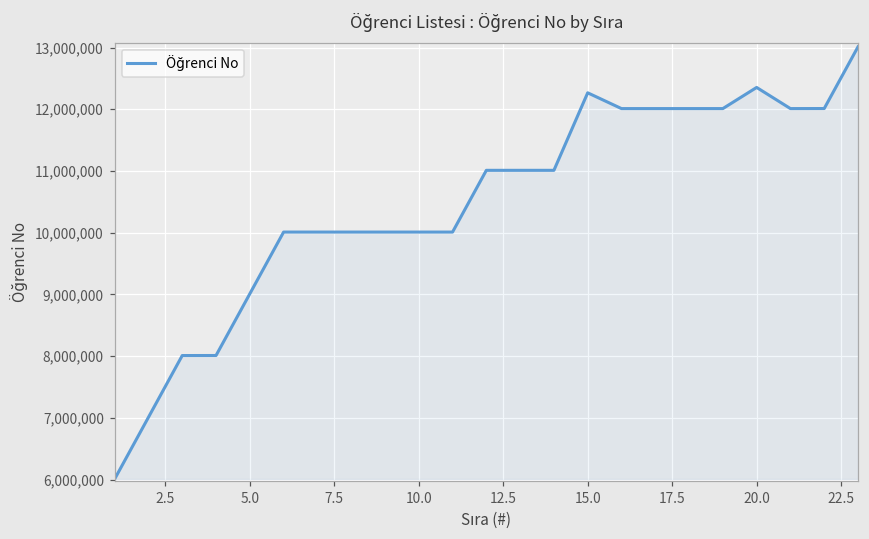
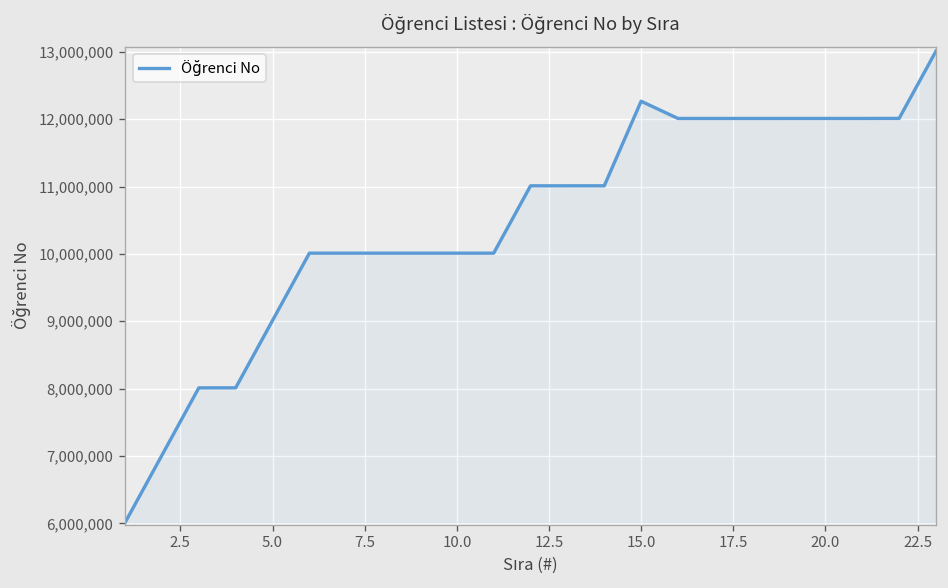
20.0: 12,400,000 -> 12,000,000
